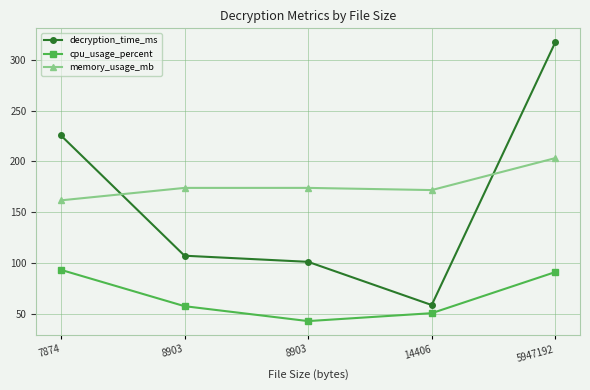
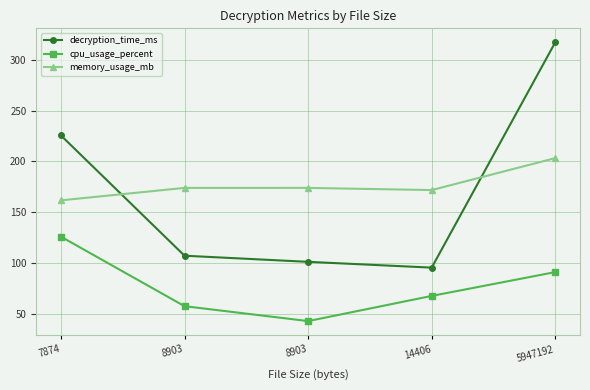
cpu_usage_percent, 7874: 93 -> 126
decryption_time_ms, 14406: 58 -> 95
cpu_usage_percent, 14406: 50 -> 67
